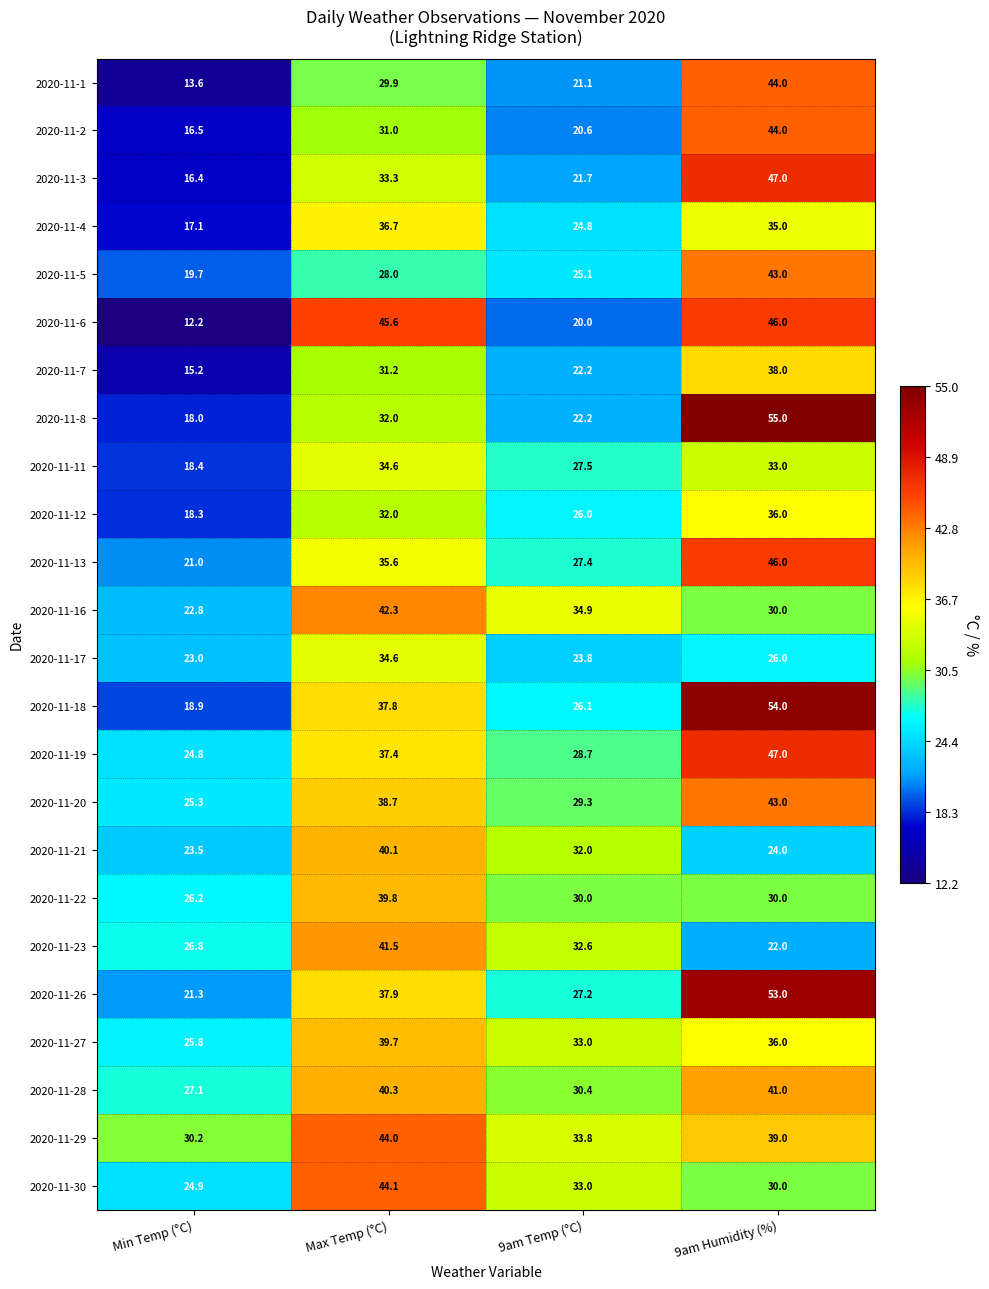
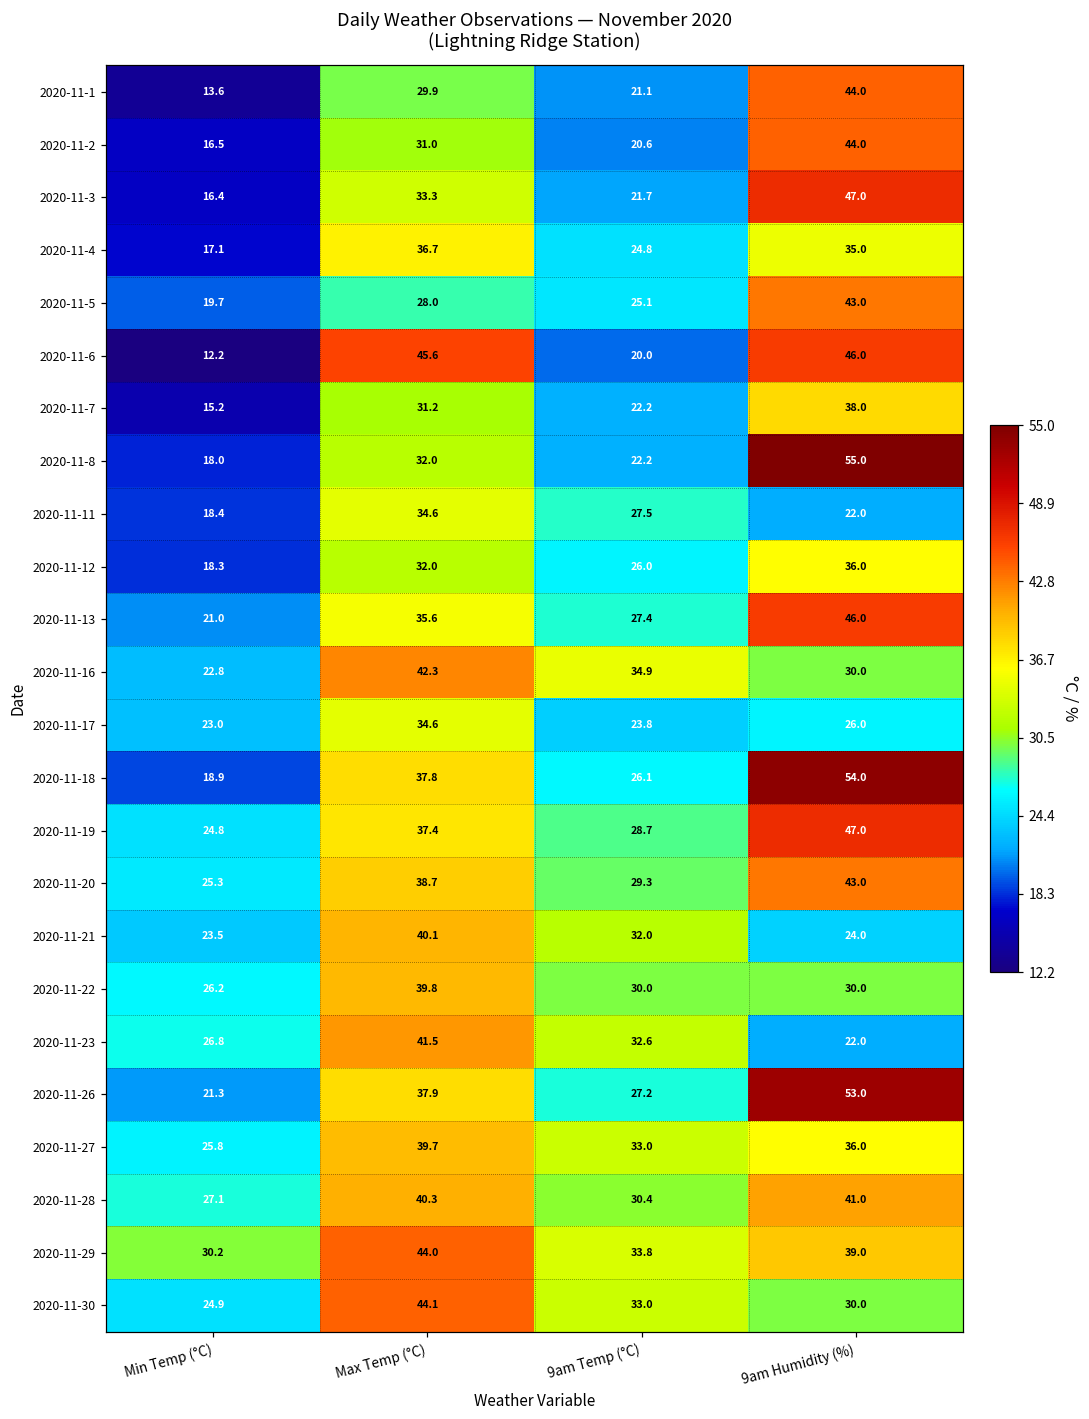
2020-11-11, 9am Humidity (%): 33.0 -> 22.0
